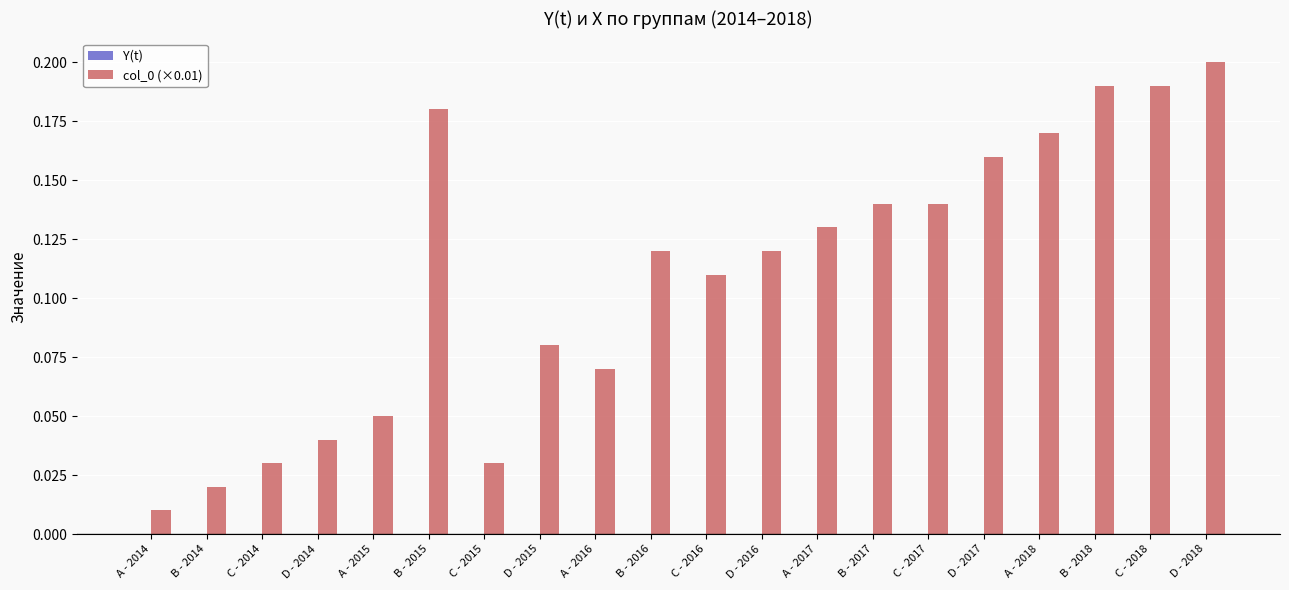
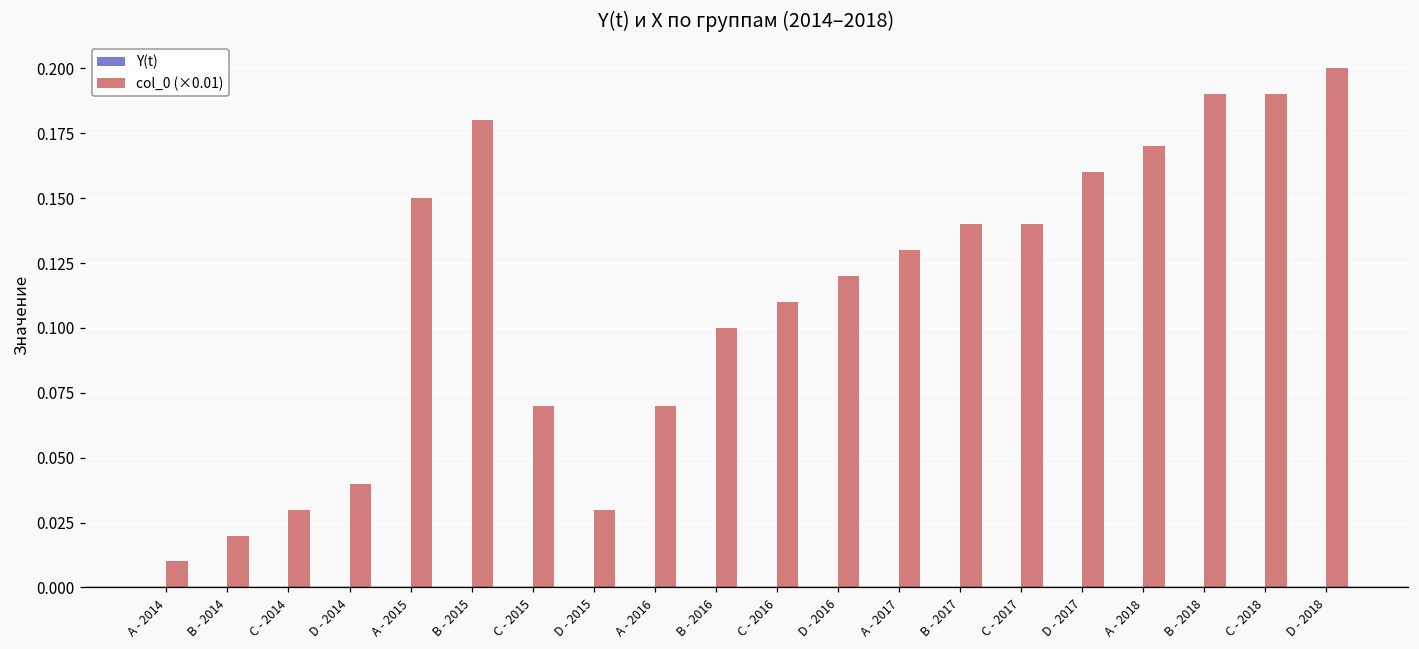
col_0 (×0.01), A - 2015: 0.050 -> 0.150
col_0 (×0.01), C - 2015: 0.030 -> 0.070
col_0 (×0.01), D - 2015: 0.080 -> 0.030
col_0 (×0.01), B - 2016: 0.120 -> 0.100
